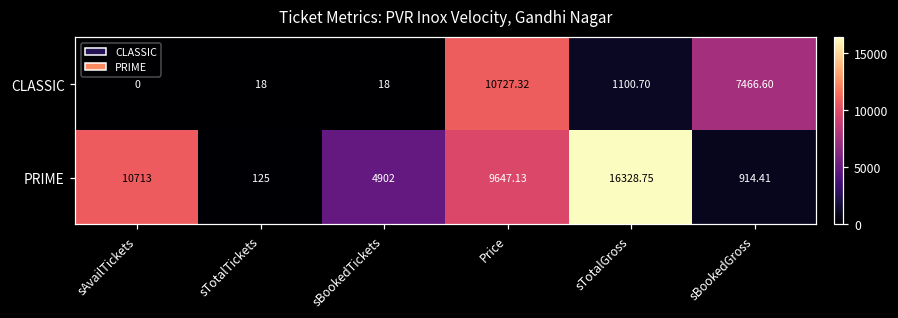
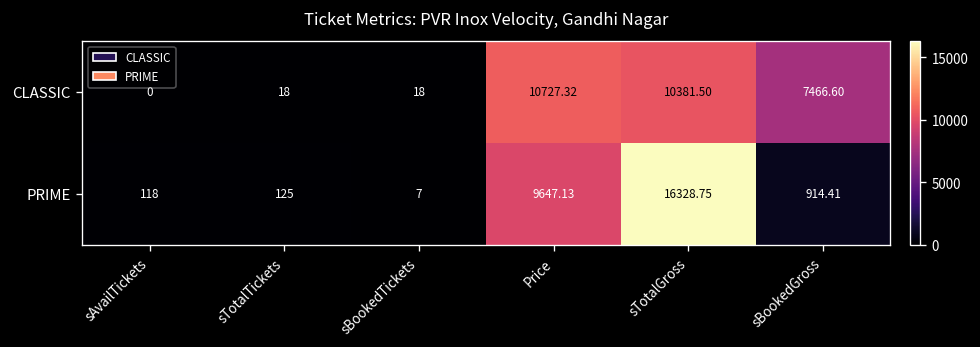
CLASSIC, sTotalGross: 1100.70 -> 10381.50
PRIME, sAvailTickets: 10713 -> 118
PRIME, sBookedTickets: 4902 -> 7
